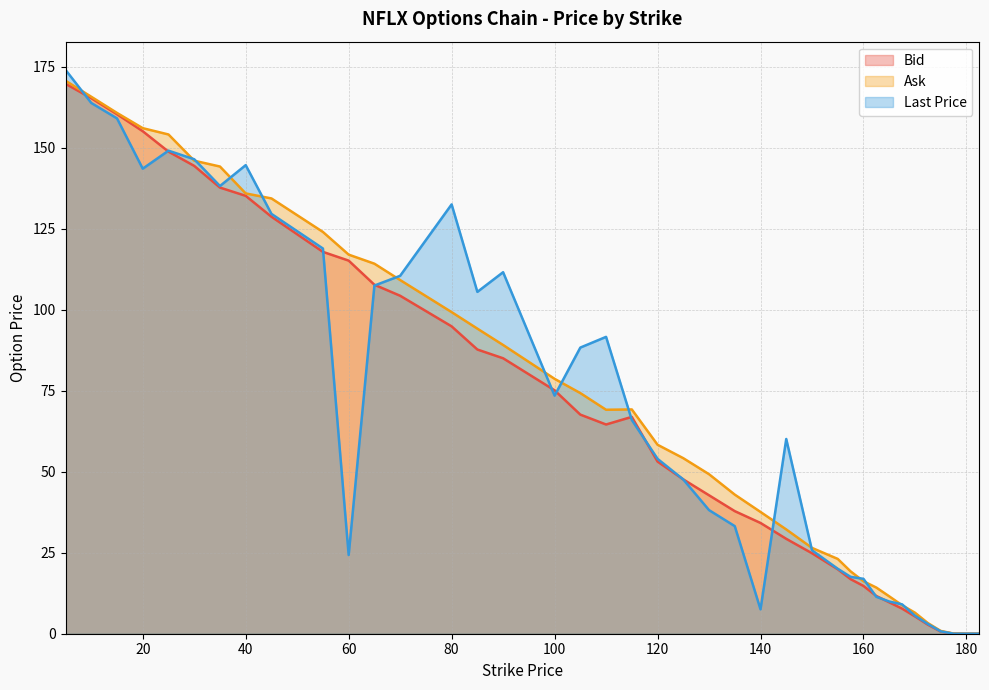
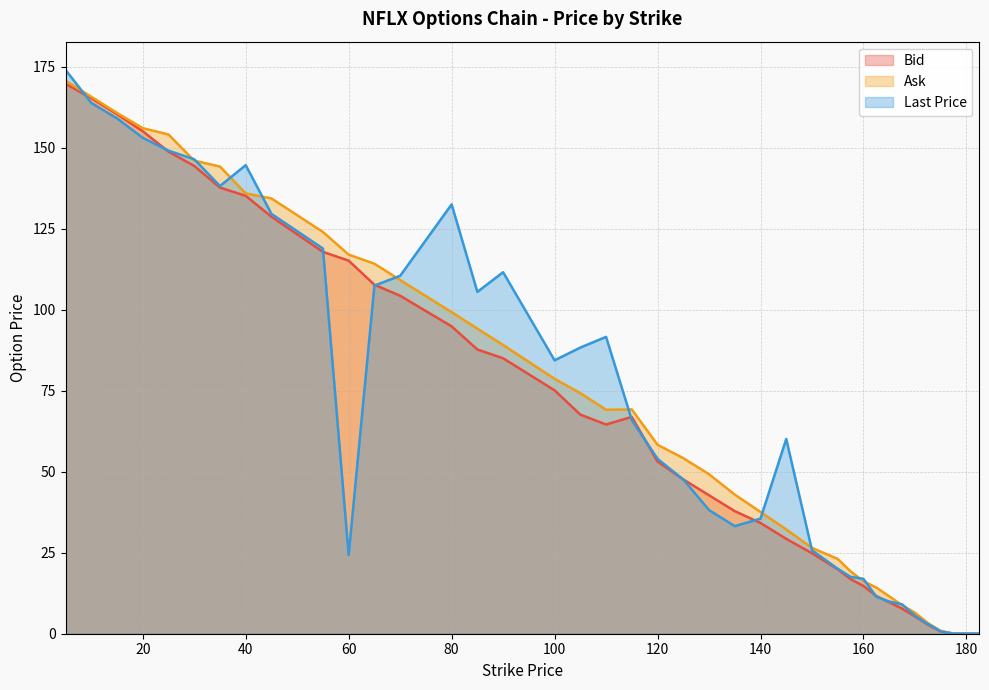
Last Price, 20: 144 -> 153
Last Price, 100: 74 -> 84
Last Price, 140: 8 -> 36
